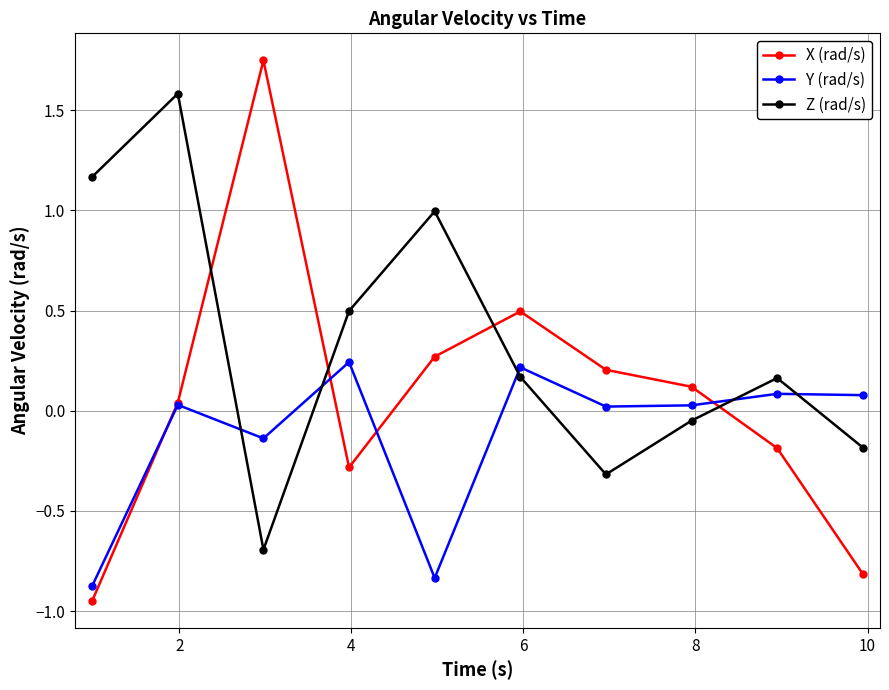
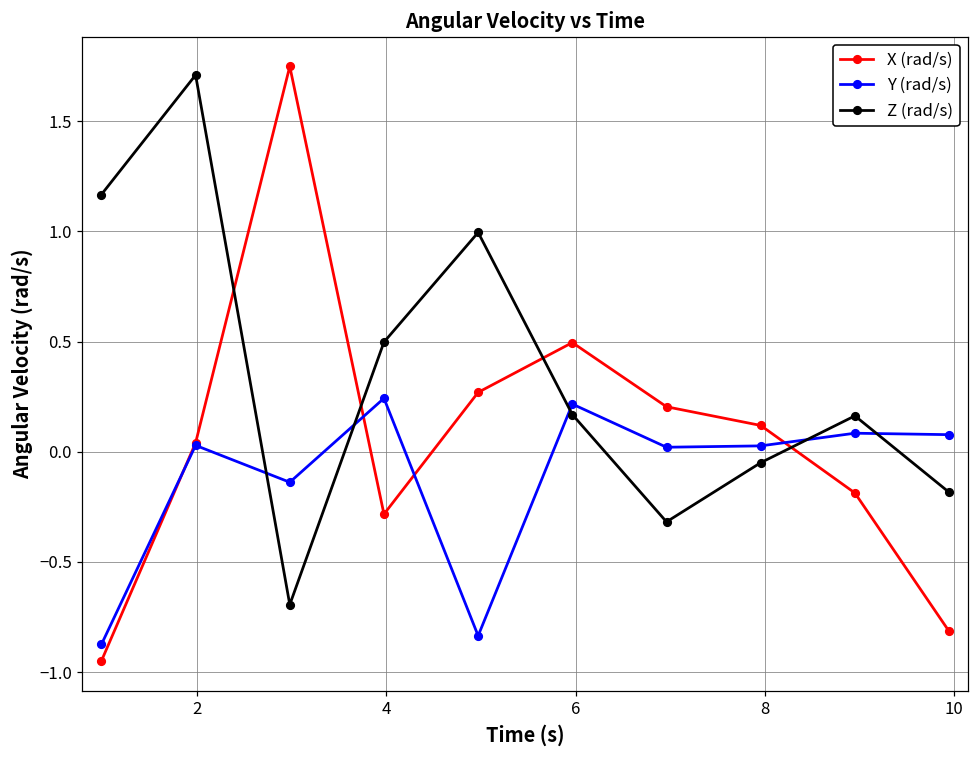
Z (rad/s), 2: 1.58 -> 1.71
